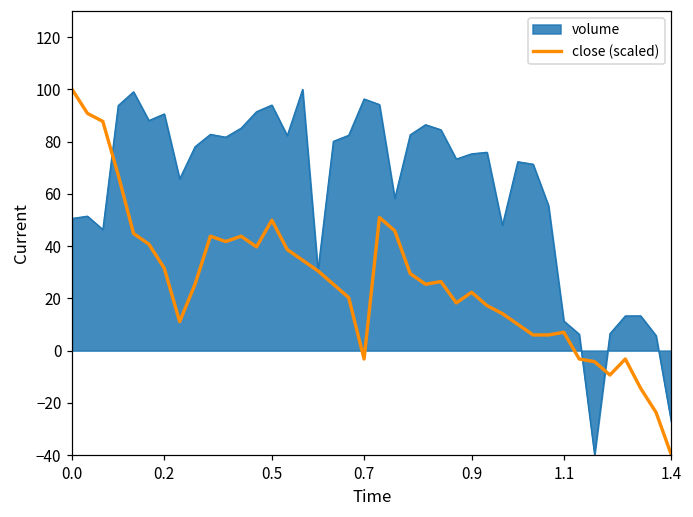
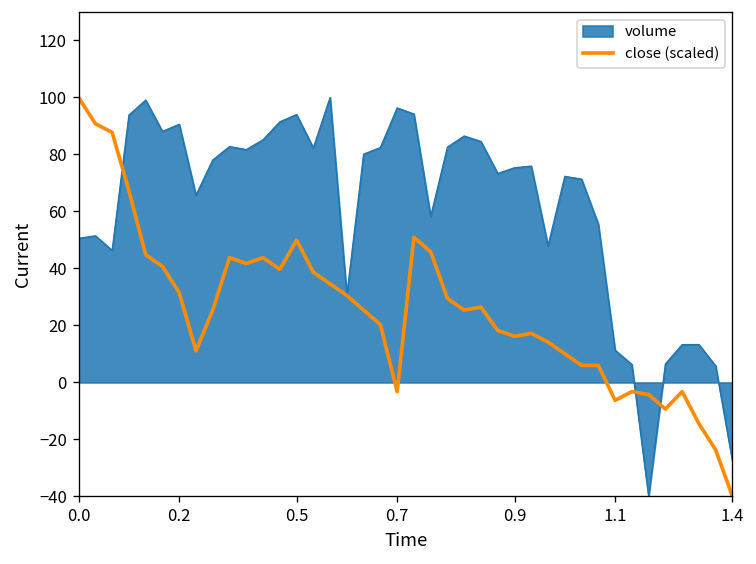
close (scaled), 0.9: 22 -> 16
close (scaled), 1.1: 7 -> -6
